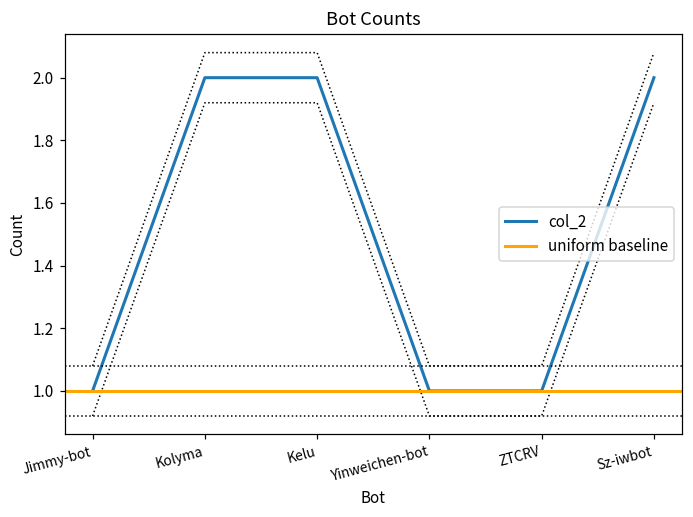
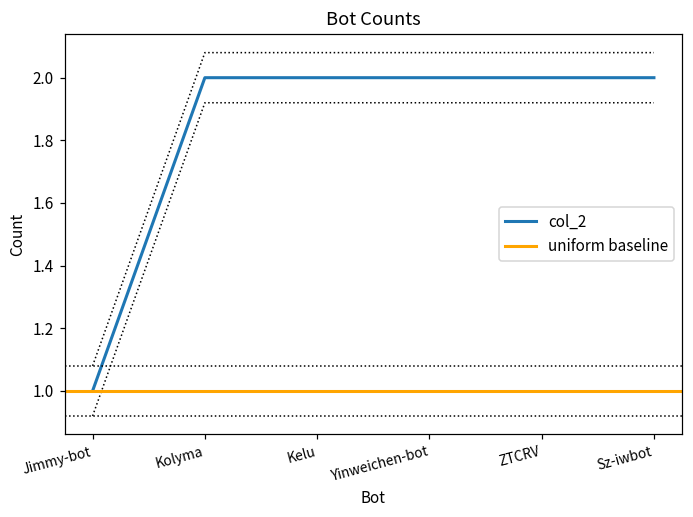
col_2, Yinweichen-bot: 1 -> 2
col_2, ZTCRV: 1 -> 2
